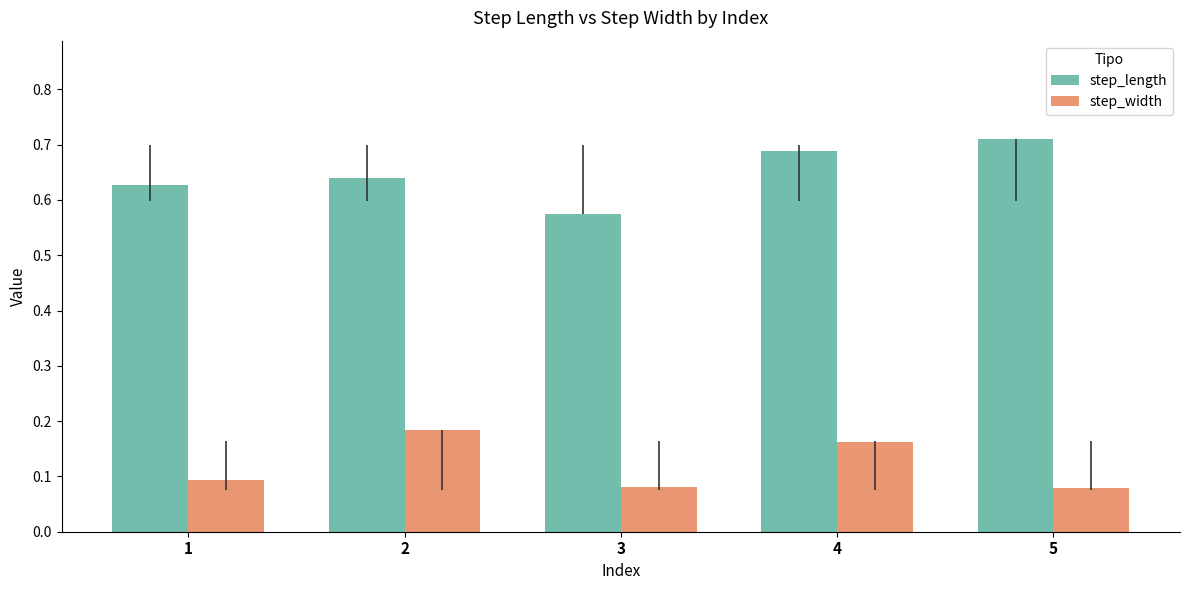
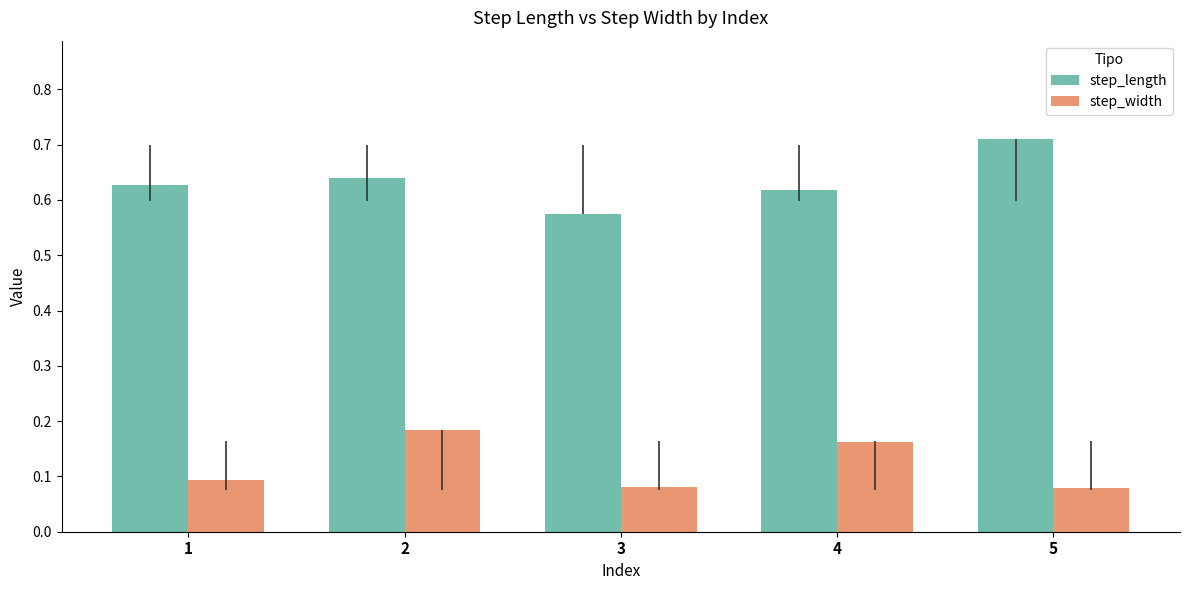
step_length, 4: 0.69 -> 0.62
